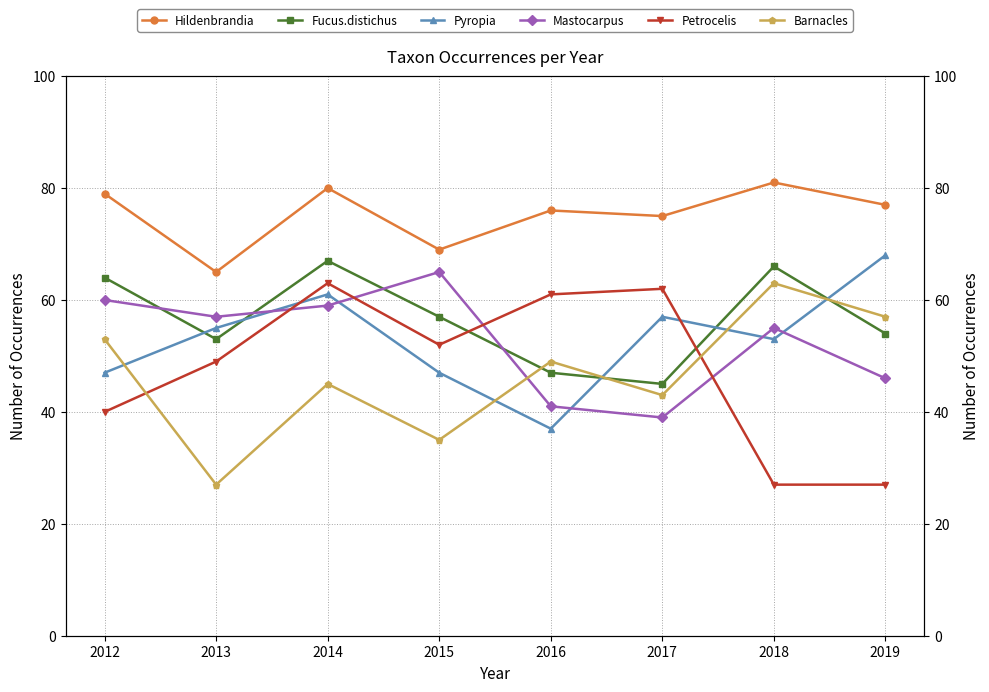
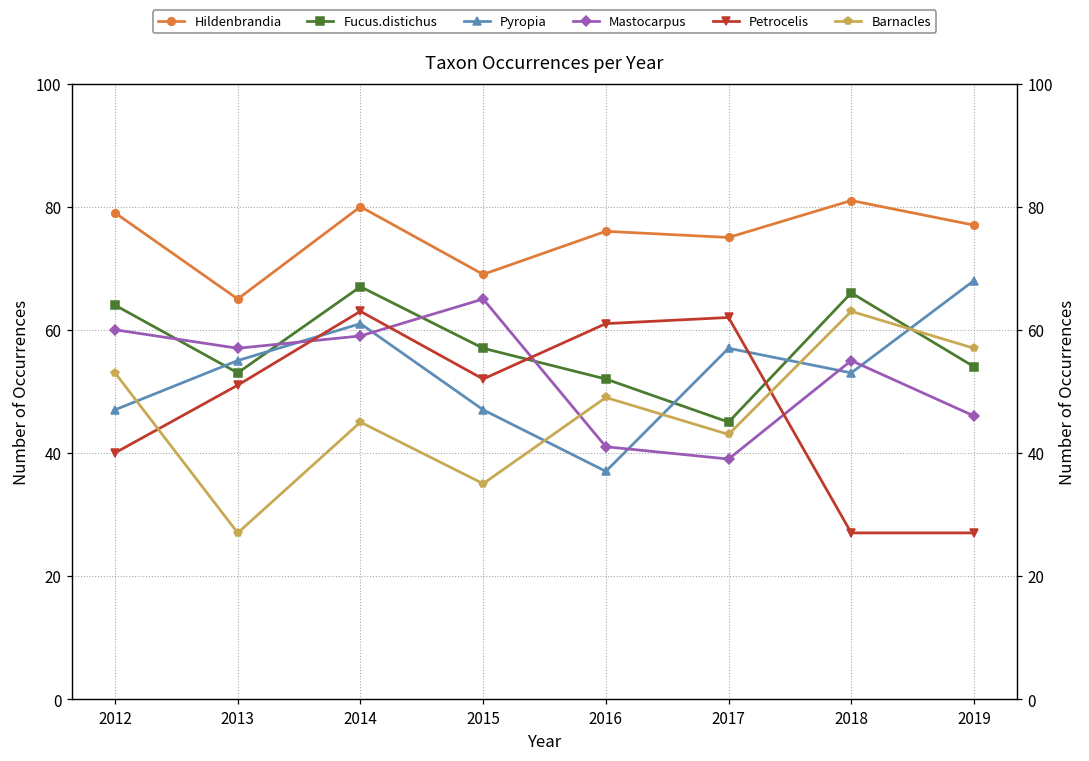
Petrocelis, 2013: 49 -> 51
Fucus.distichus, 2016: 47 -> 52
